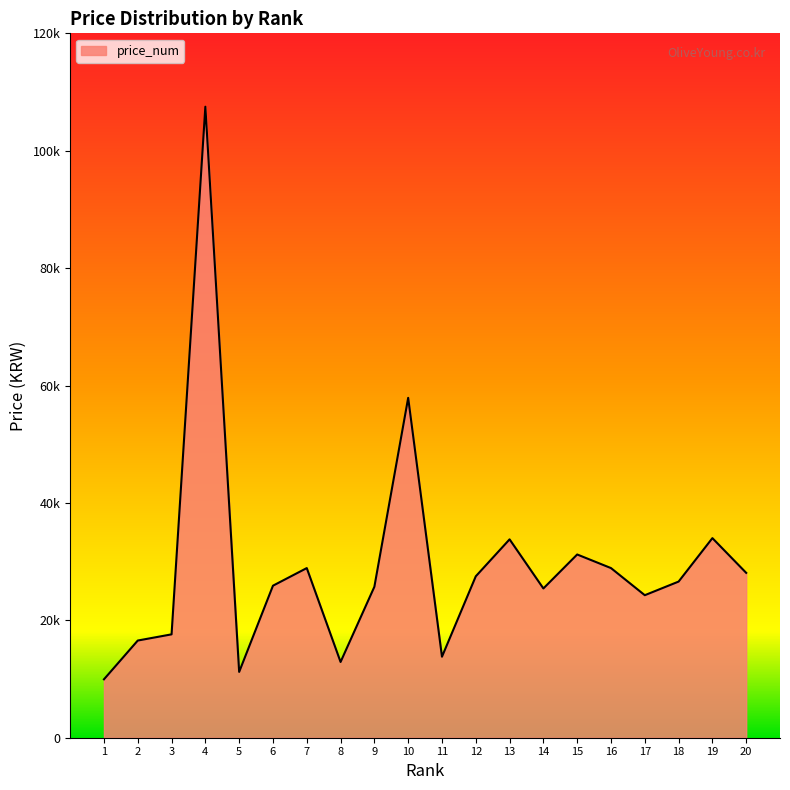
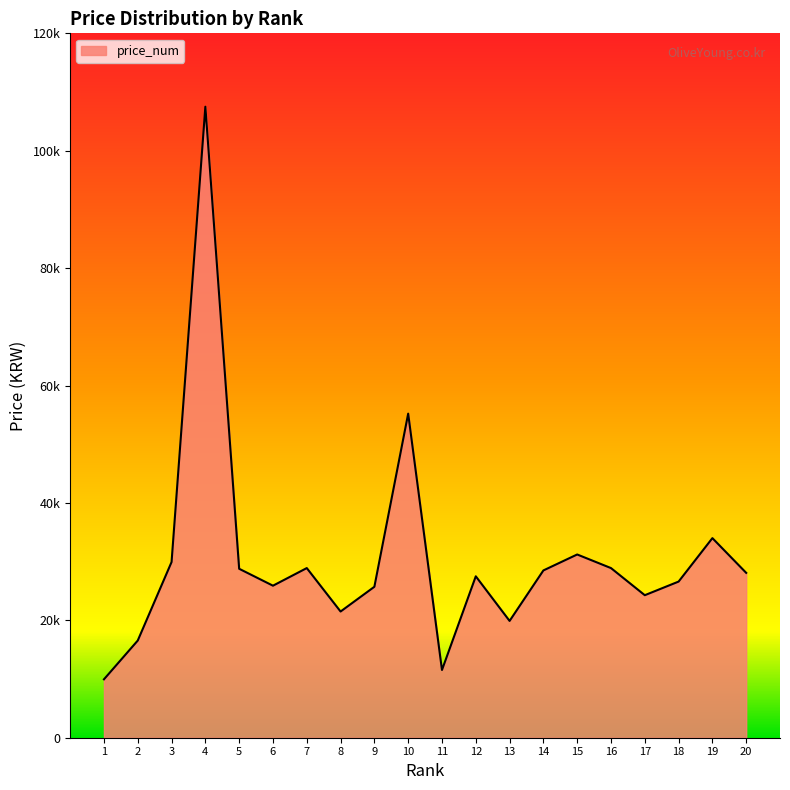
3: 18000 -> 30000
5: 11000 -> 29000
8: 13000 -> 22000
10: 58000 -> 55000
11: 14000 -> 12000
13: 34000 -> 20000
14: 25000 -> 29000
